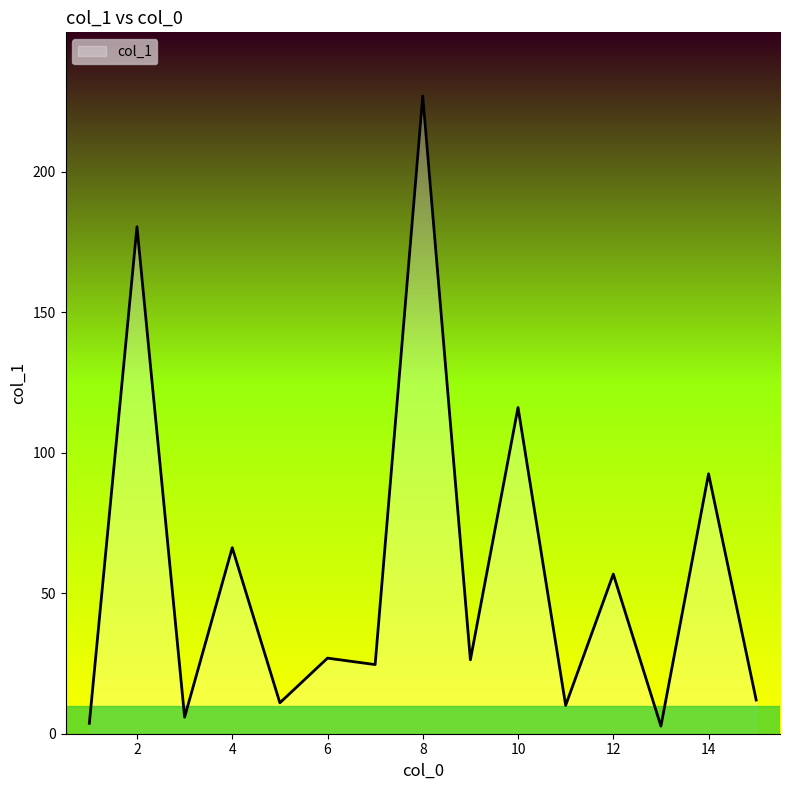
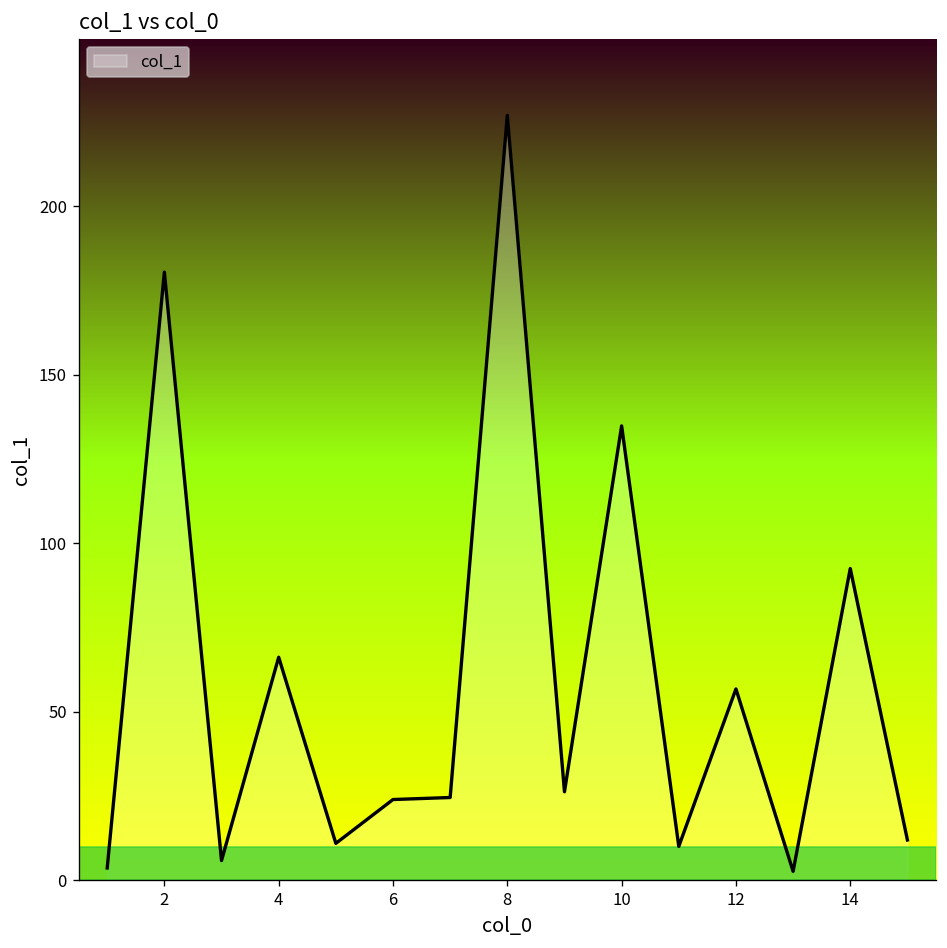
6: 27 -> 24
10: 116 -> 135
